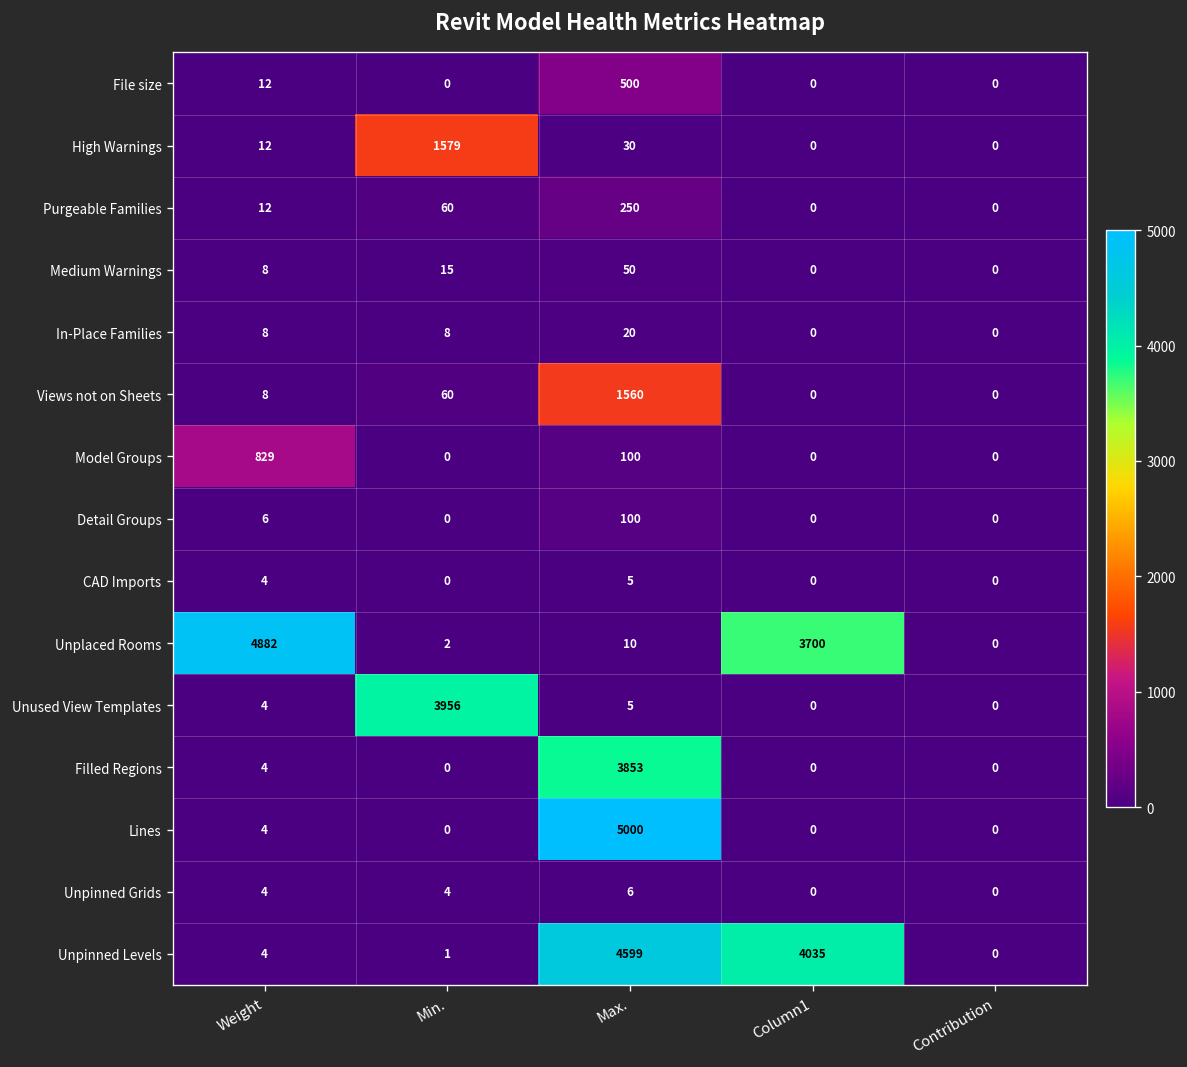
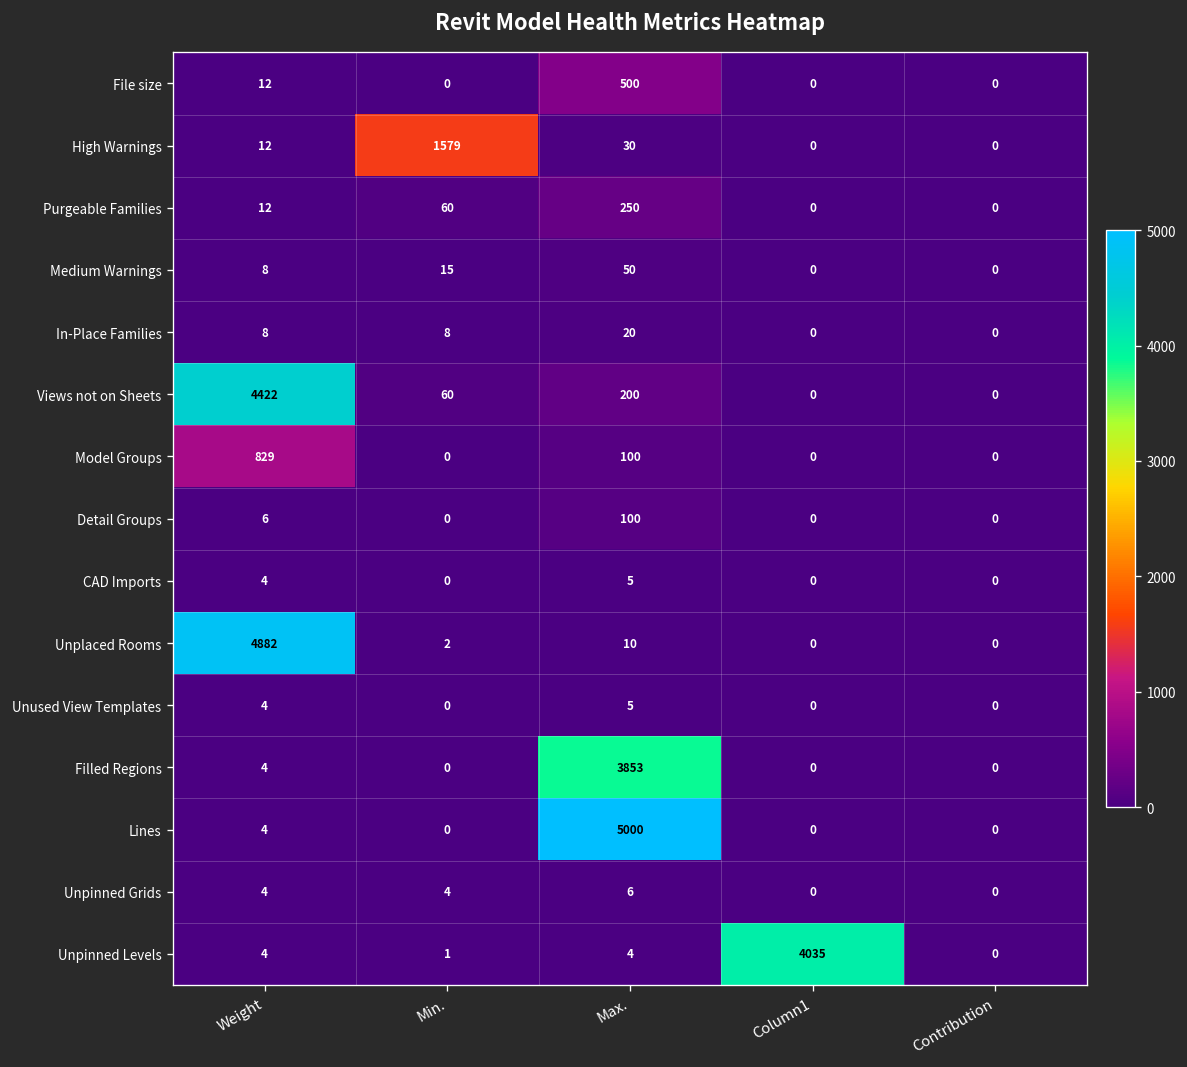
Views not on Sheets, Weight: 8 -> 4422
Views not on Sheets, Max.: 1560 -> 200
Unplaced Rooms, Column1: 3700 -> 0
Unused View Templates, Min.: 3956 -> 0
Unpinned Levels, Max.: 4599 -> 4
